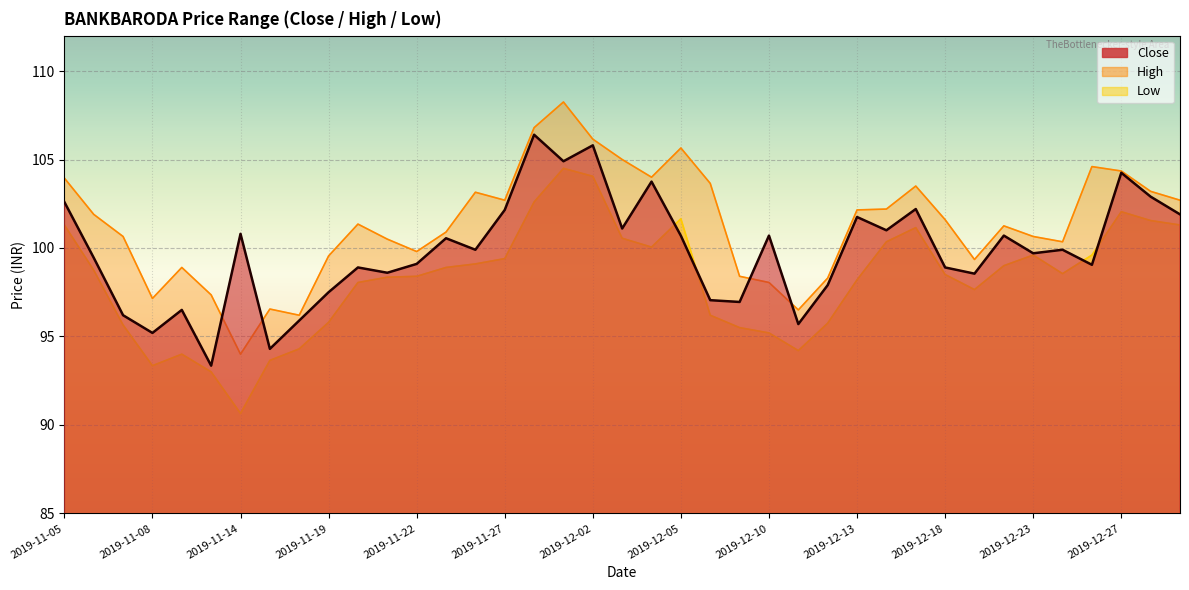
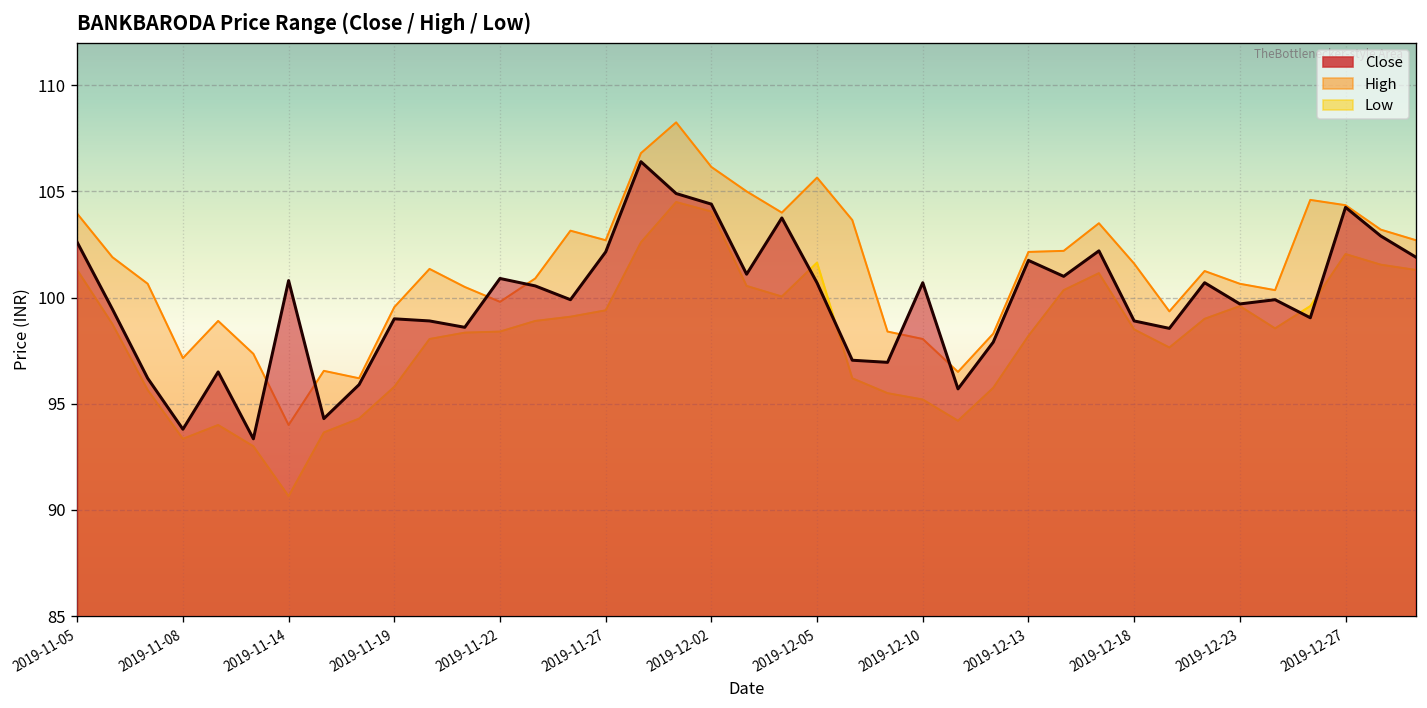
Close, 2019-11-08: 95.2 -> 93.8
Close, 2019-11-19: 97.5 -> 99.0
Close, 2019-11-22: 99.1 -> 100.9
Close, 2019-12-02: 105.8 -> 104.4
